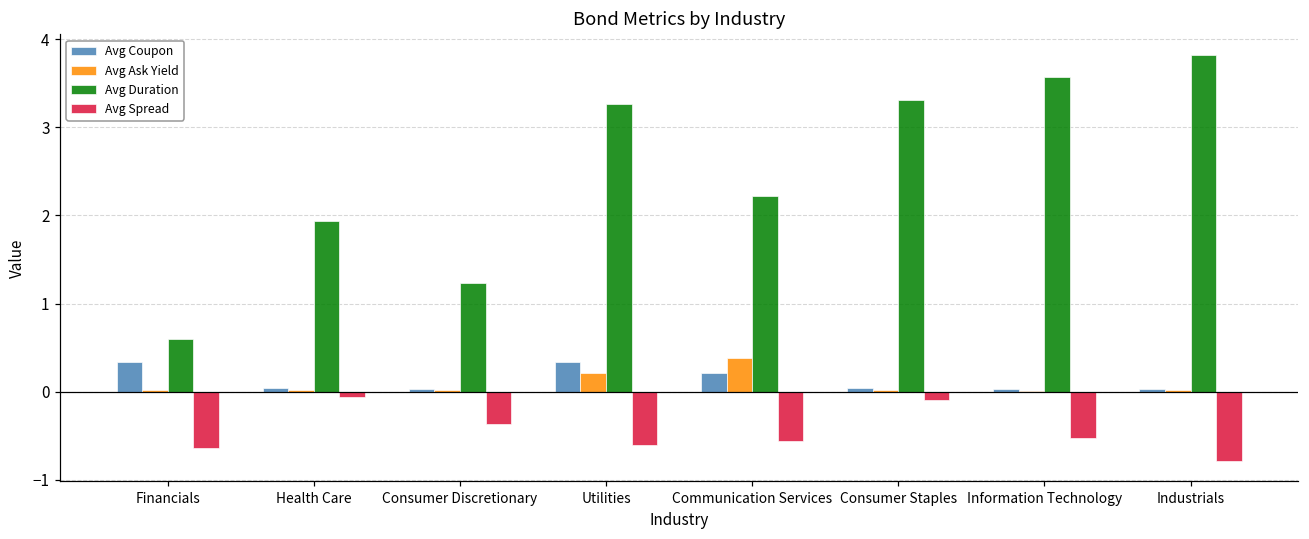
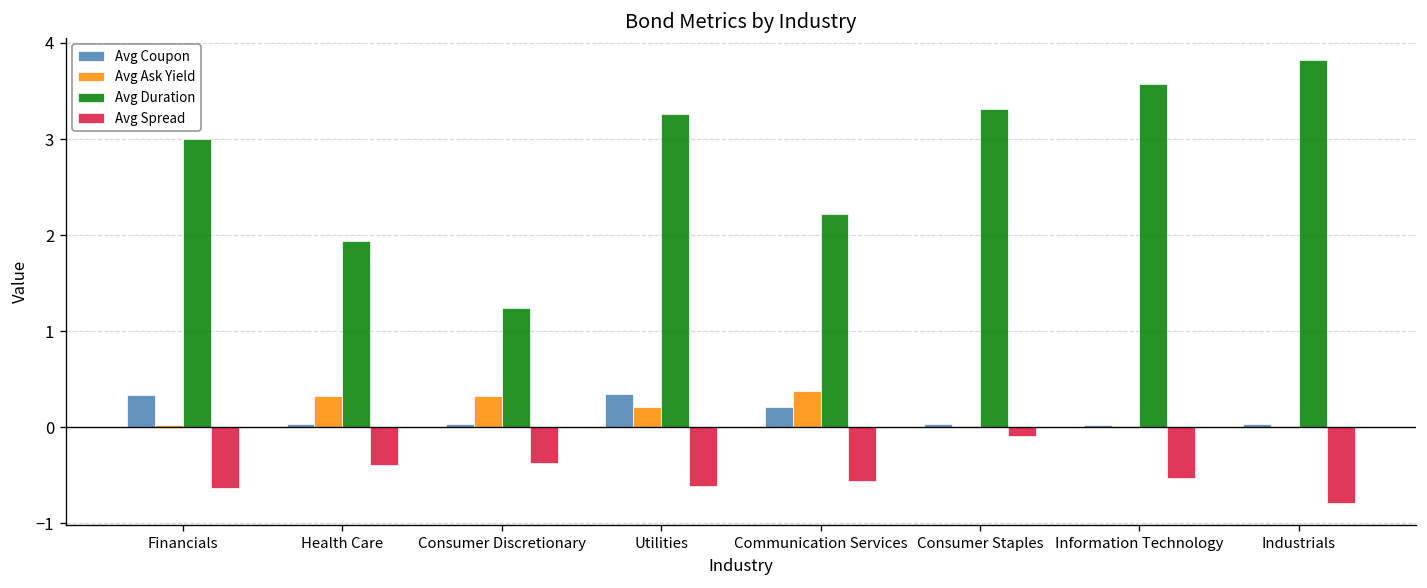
Avg Duration, Financials: 0.6 -> 3.0
Avg Ask Yield, Health Care: 0.0 -> 0.3
Avg Spread, Health Care: -0.1 -> -0.4
Avg Ask Yield, Consumer Discretionary: 0.0 -> 0.3
